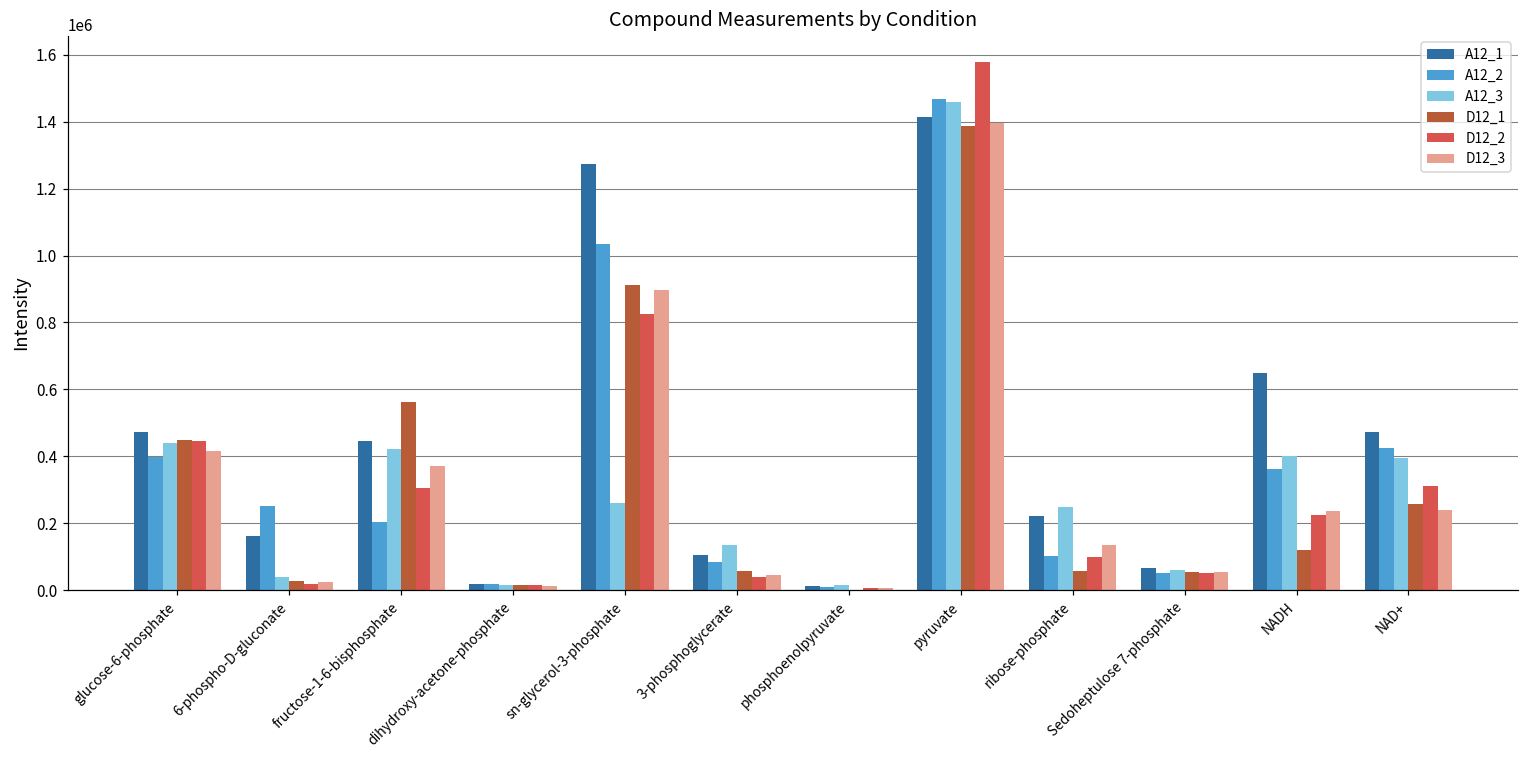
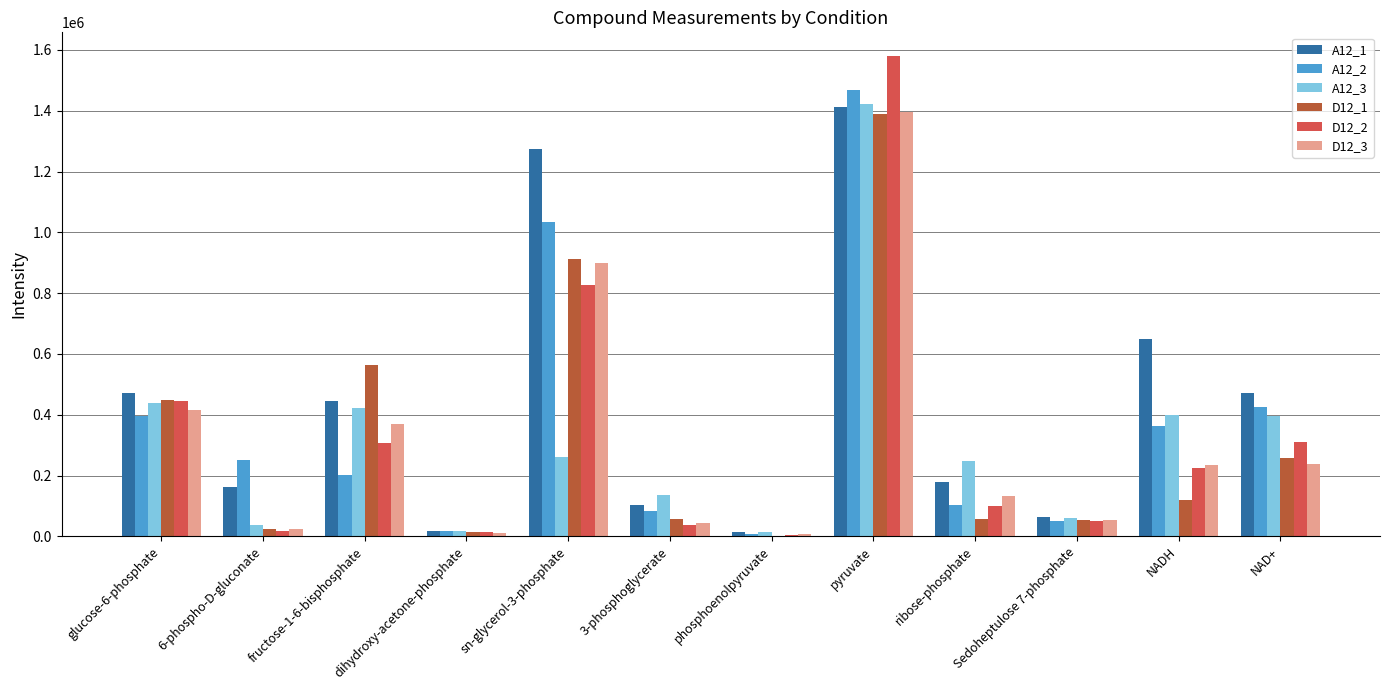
A12_3, pyruvate: 1460000 -> 1420000
A12_1, ribose-phosphate: 220000 -> 180000
